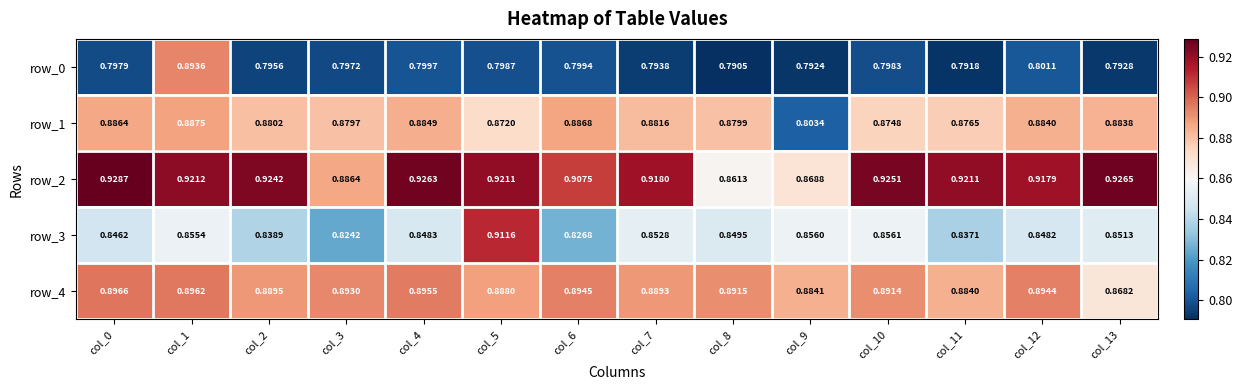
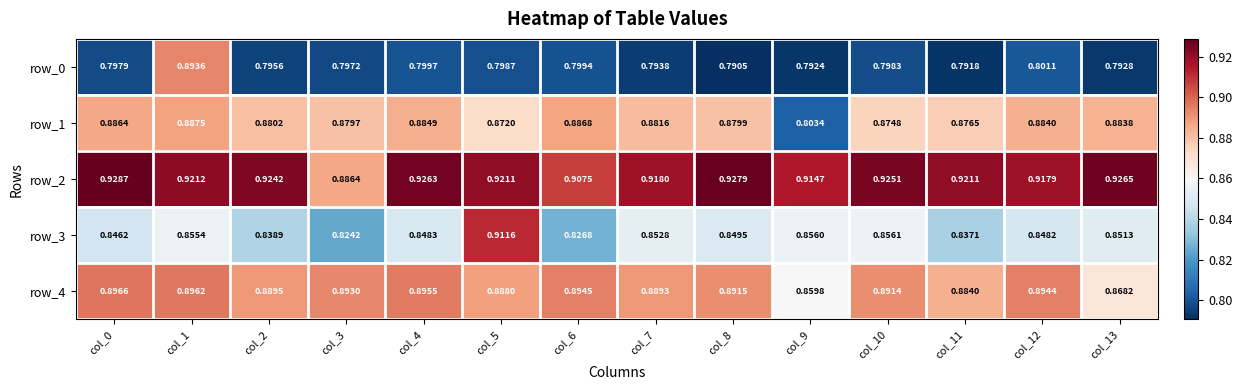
row_2, col_8: 0.8613 -> 0.9279
row_2, col_9: 0.8688 -> 0.9147
row_4, col_9: 0.8841 -> 0.8598
